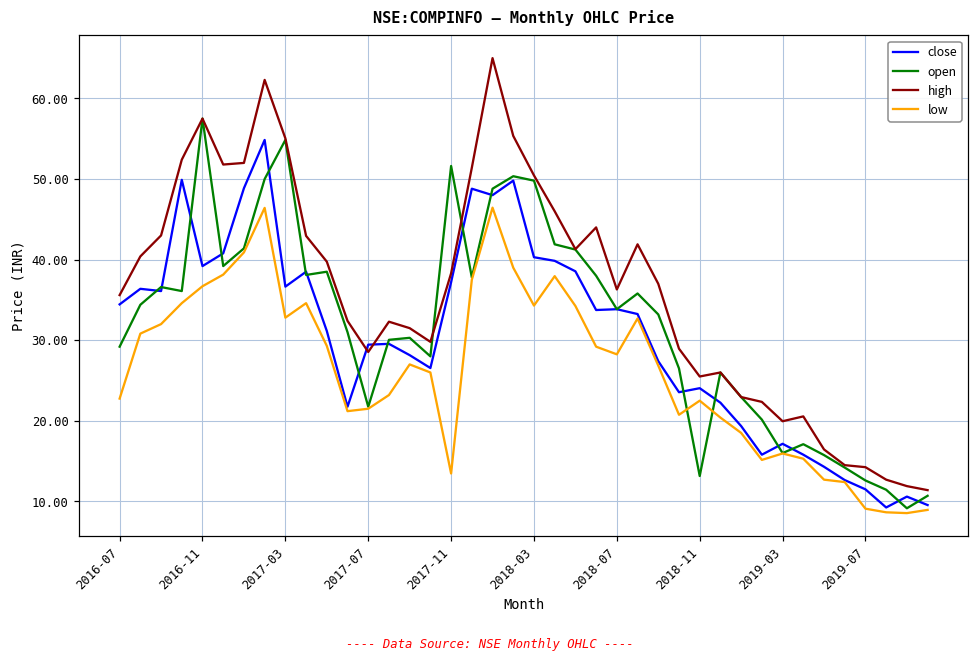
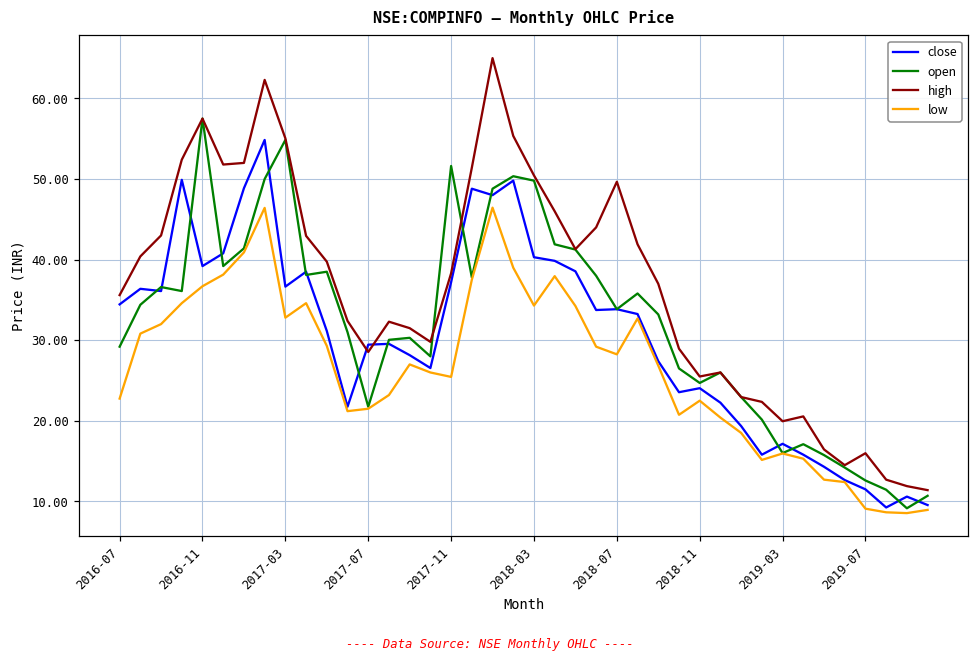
low, 2017-11: 13 -> 25
high, 2018-07: 36 -> 50
open, 2018-11: 13 -> 25
high, 2019-07: 14 -> 16
